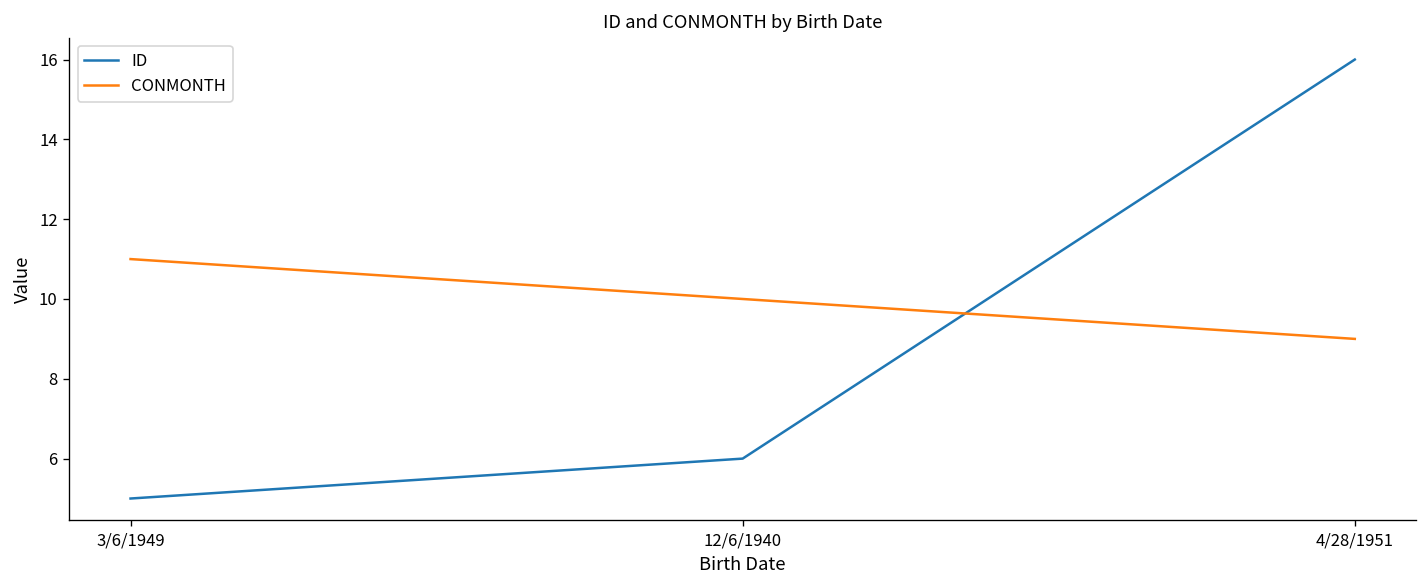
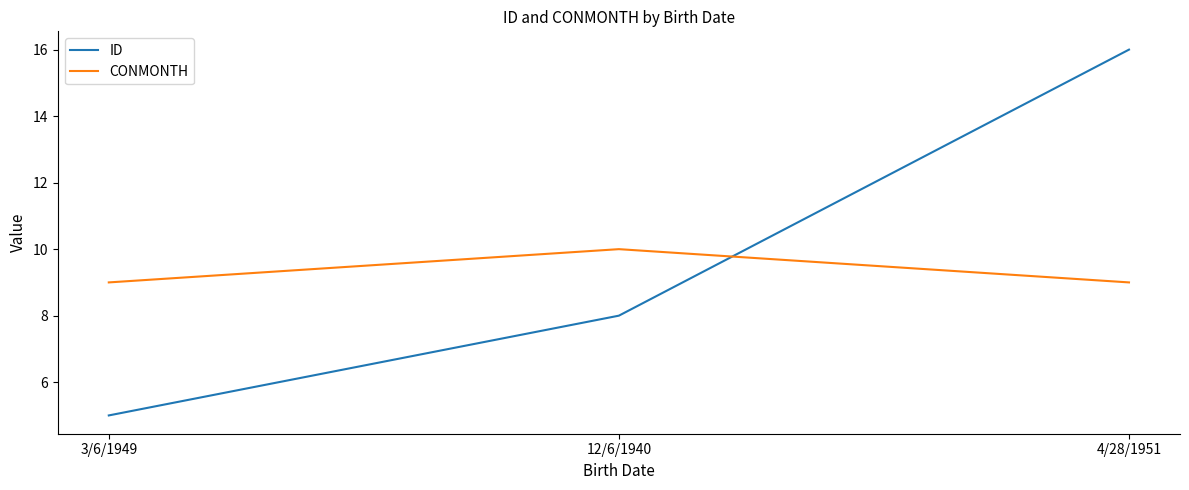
CONMONTH, 3/6/1949: 11 -> 9
ID, 12/6/1940: 6 -> 8
